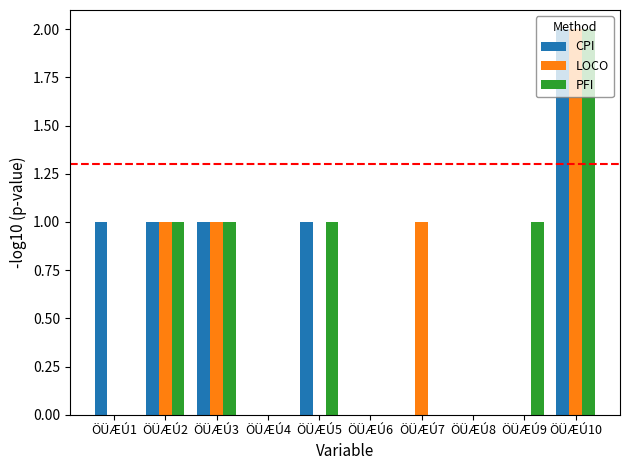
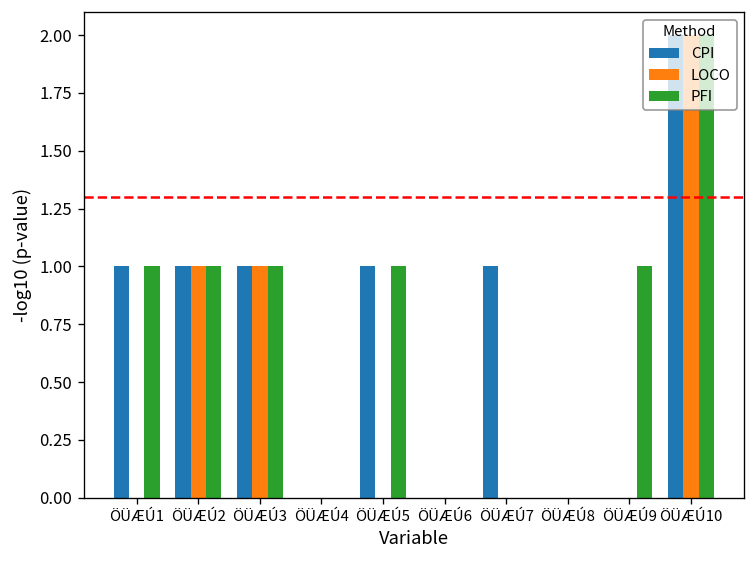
PFI, ÖÜÆÚ1: 0 -> 1
CPI, ÖÜÆÚ7: 0 -> 1
LOCO, ÖÜÆÚ7: 1 -> 0
